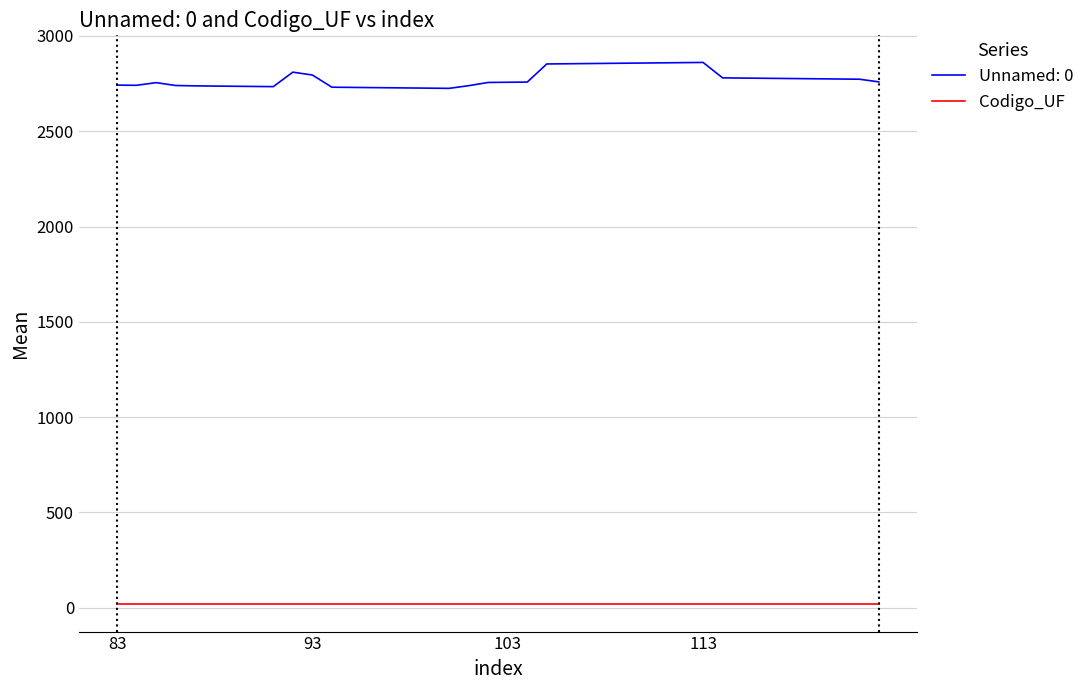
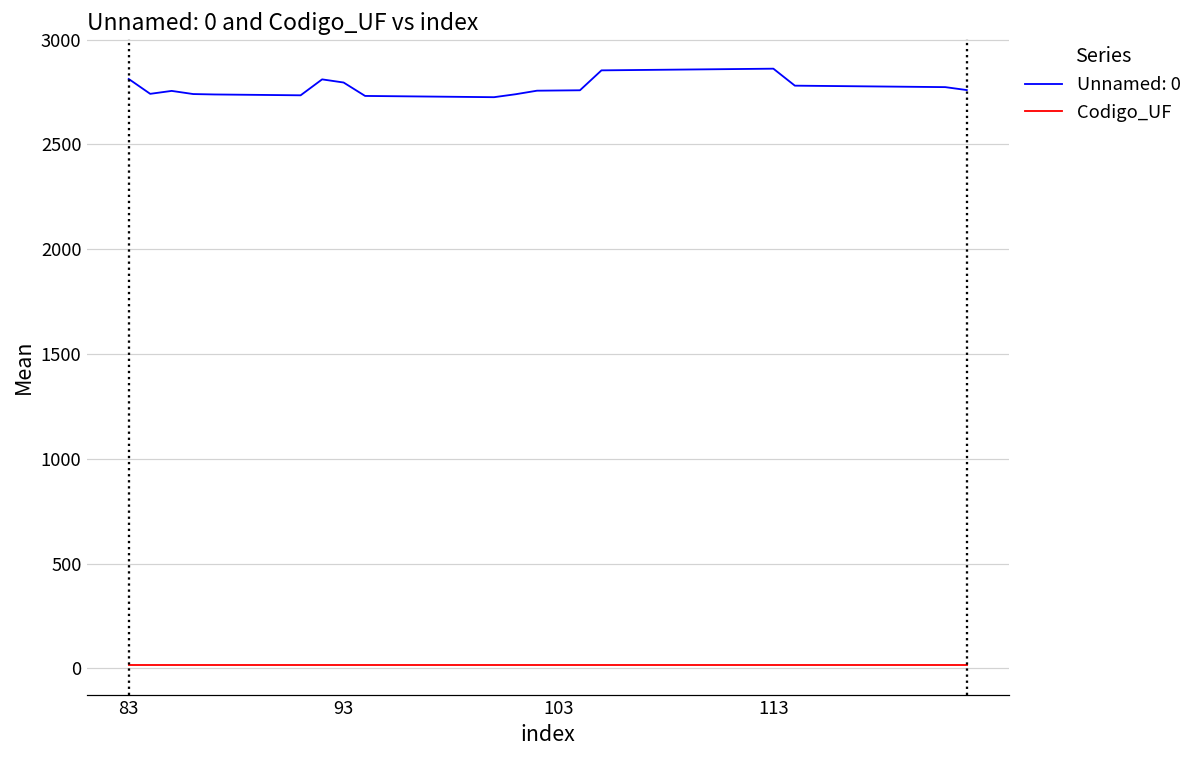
Unnamed: 0, 83: 2740 -> 2810
